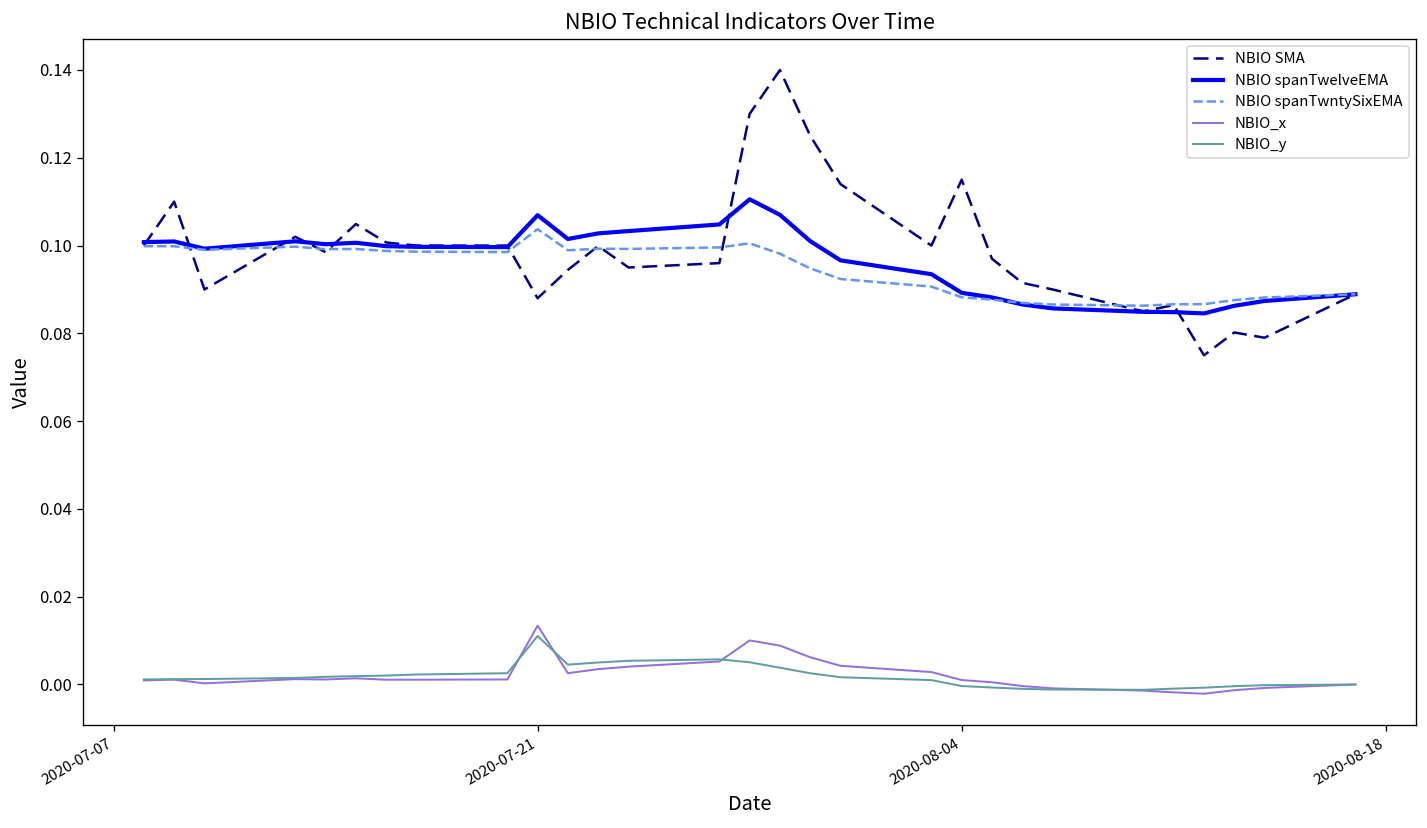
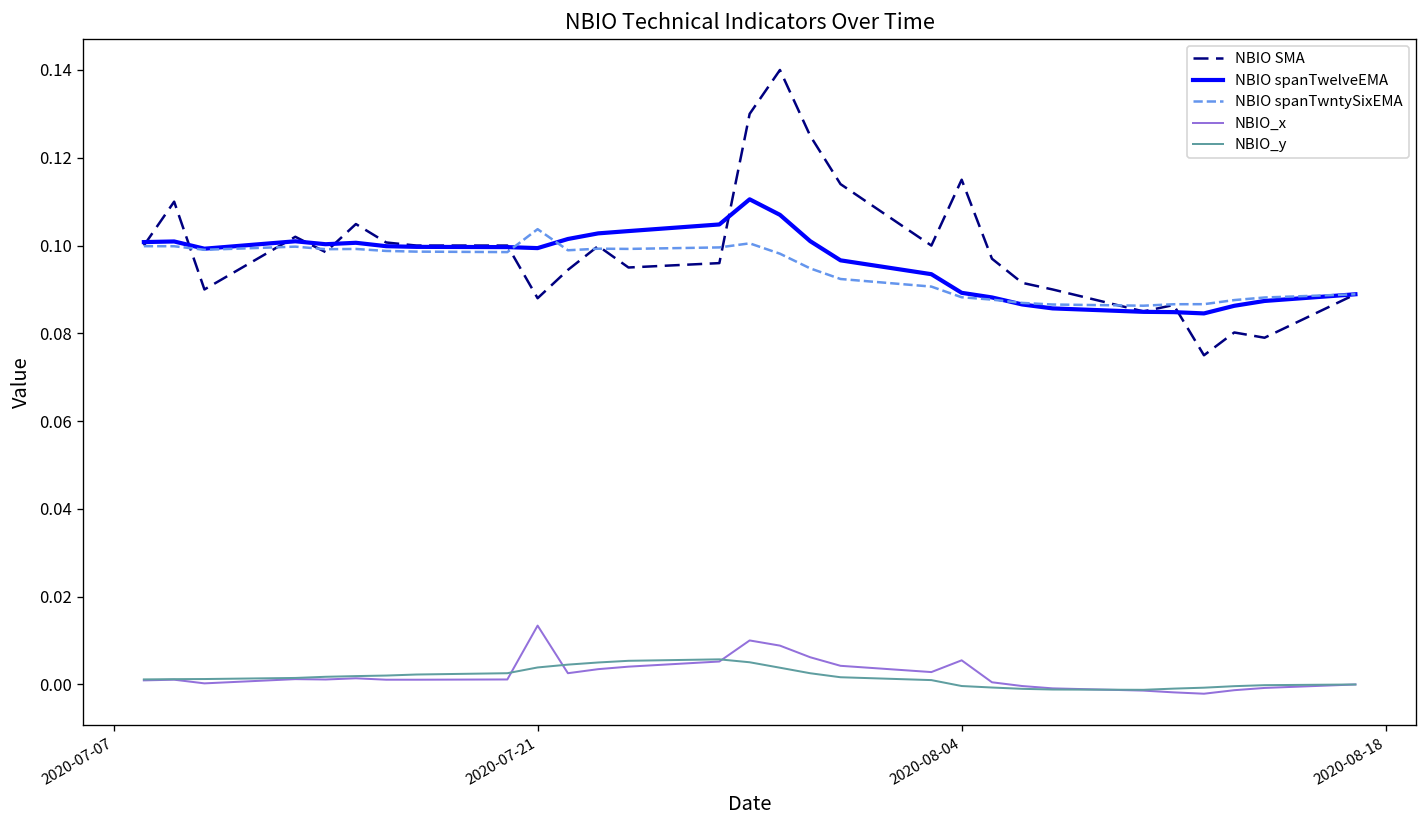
NBIO spanTwelveEMA, 2020-07-21: 0.107 -> 0.099
NBIO_y, 2020-07-21: 0.011 -> 0.004
NBIO_x, 2020-08-04: 0.001 -> 0.006
